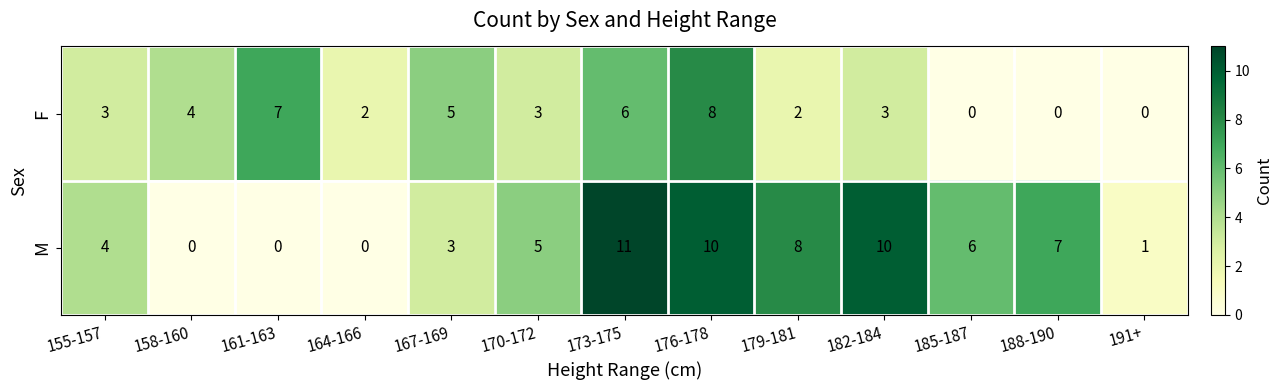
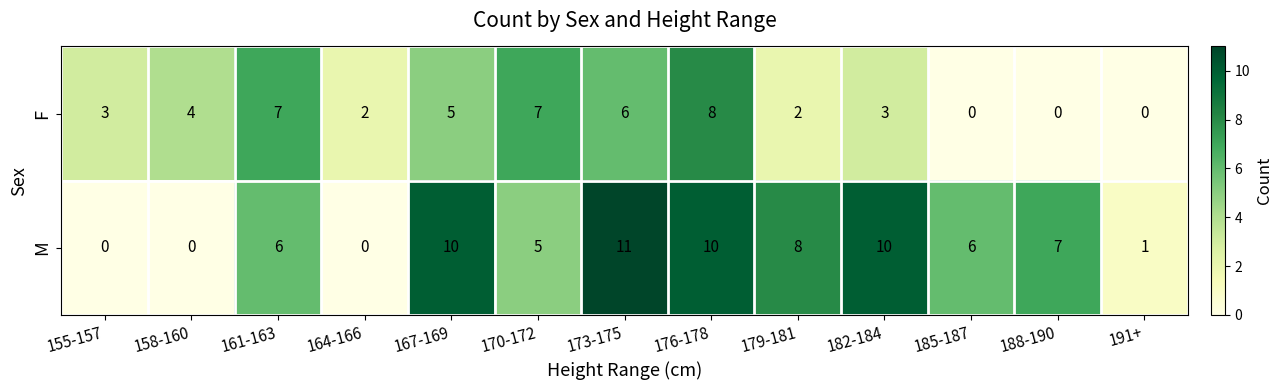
F, 170-172: 3 -> 7
M, 155-157: 4 -> 0
M, 161-163: 0 -> 6
M, 167-169: 3 -> 10
